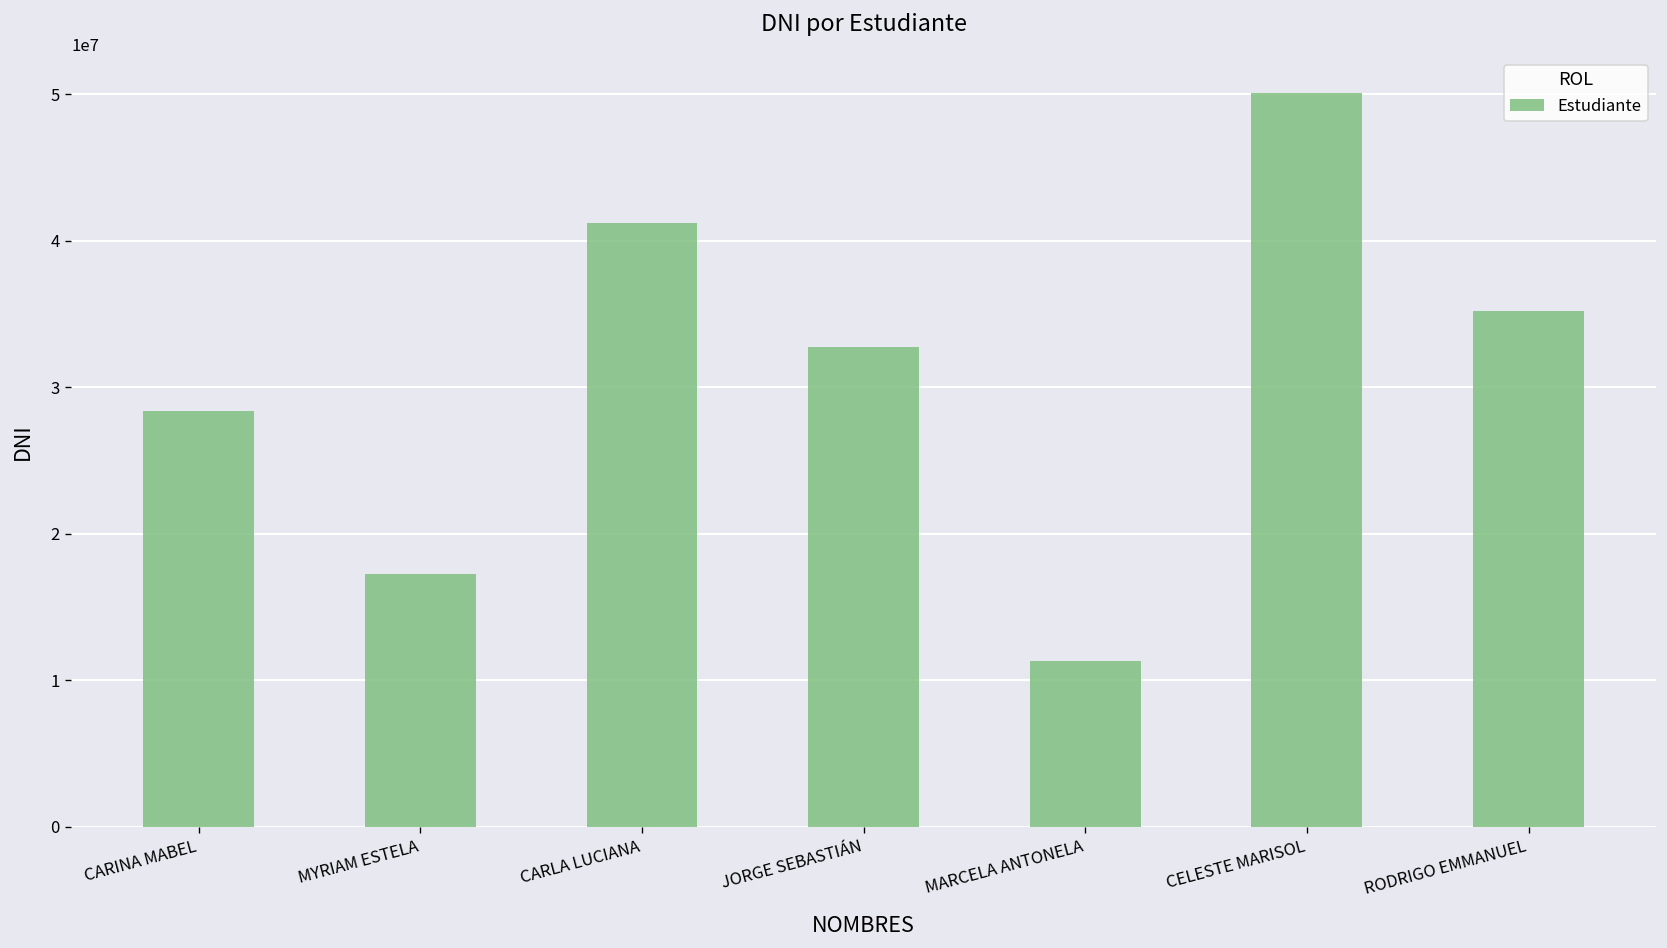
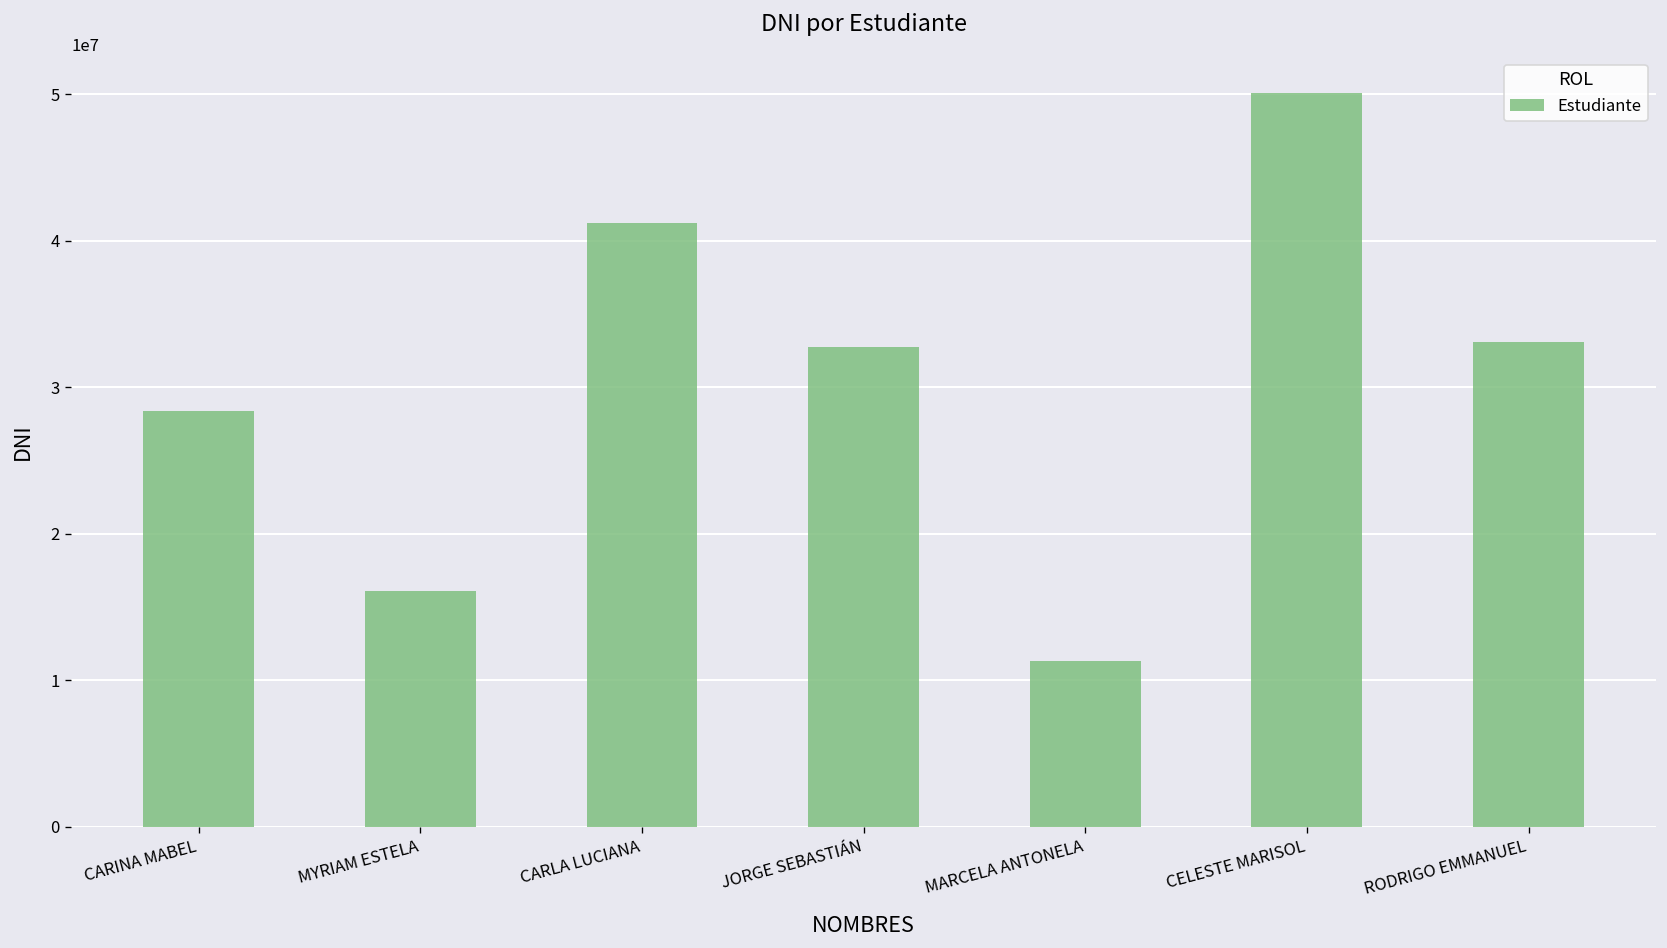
MYRIAM ESTELA: 17200000 -> 16100000
RODRIGO EMMANUEL: 35200000 -> 33100000
